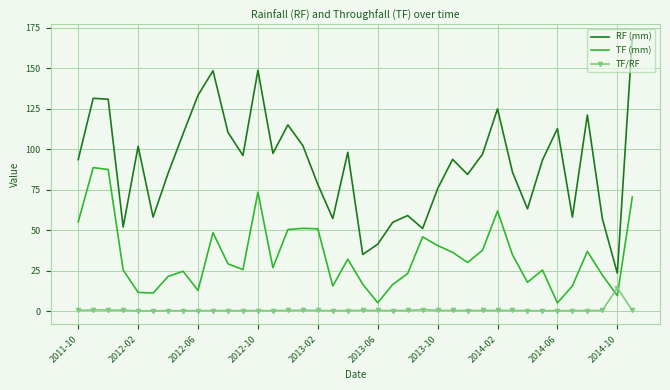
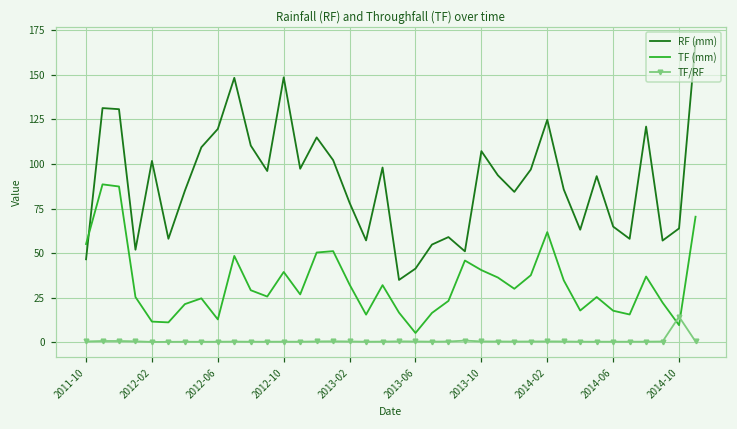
RF (mm), 2011-10: 94 -> 47
RF (mm), 2012-06: 133 -> 120
TF (mm), 2012-10: 73 -> 39
TF (mm), 2013-02: 51 -> 32
RF (mm), 2013-10: 76 -> 107
RF (mm), 2014-06: 113 -> 65
TF (mm), 2014-06: 5 -> 18
RF (mm), 2014-10: 23 -> 64
